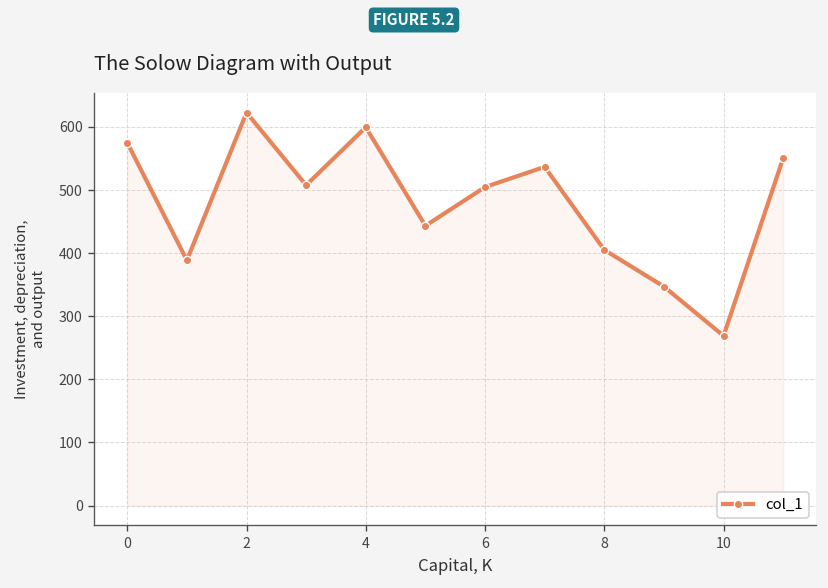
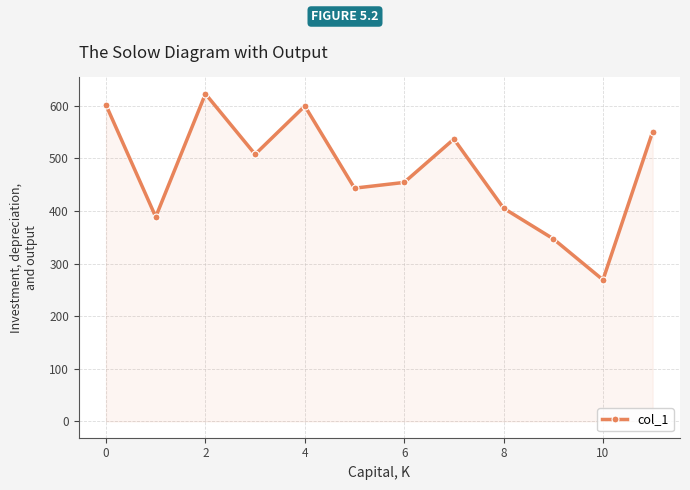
0: 580 -> 600
6: 500 -> 450
